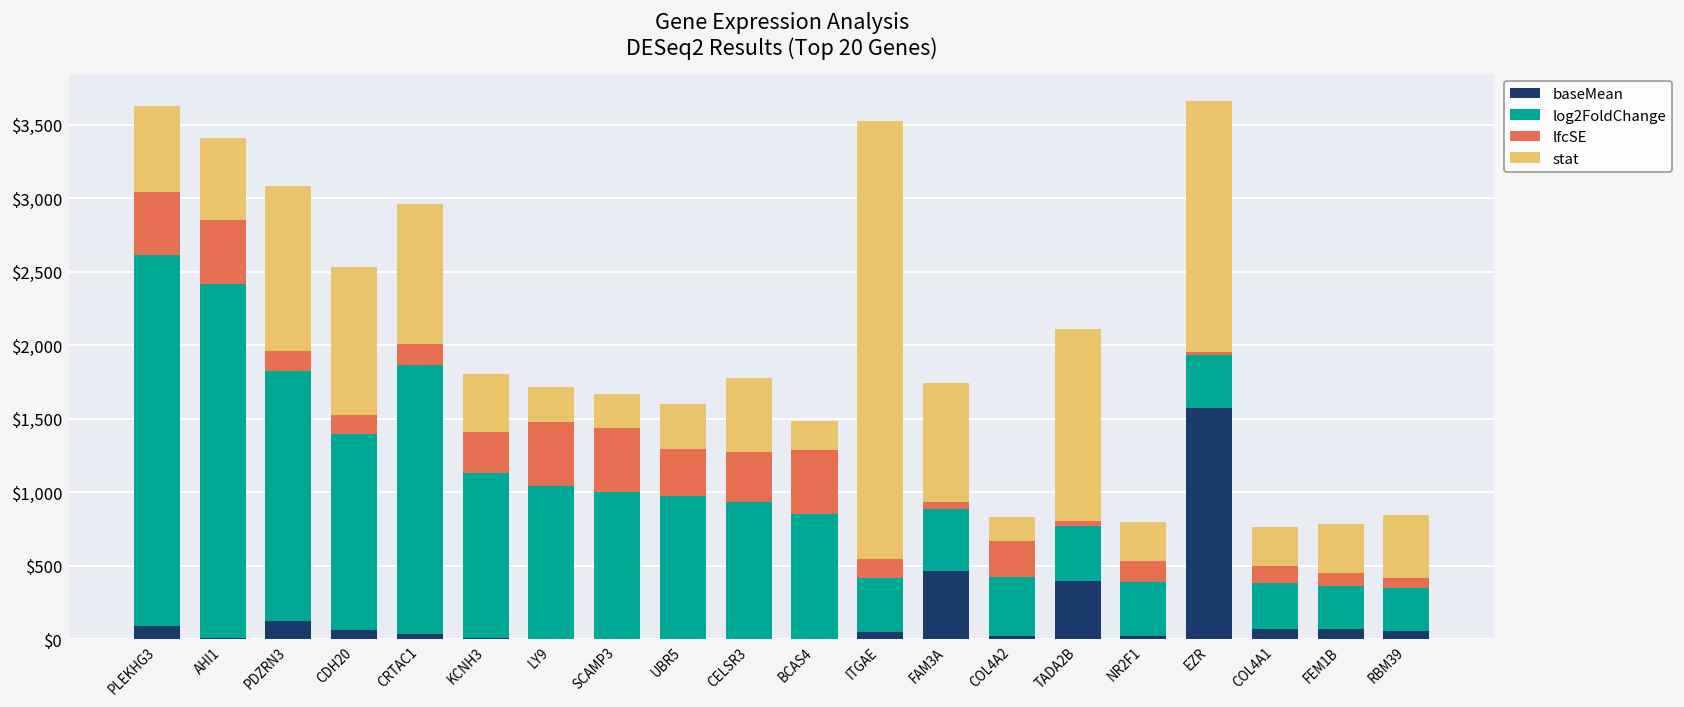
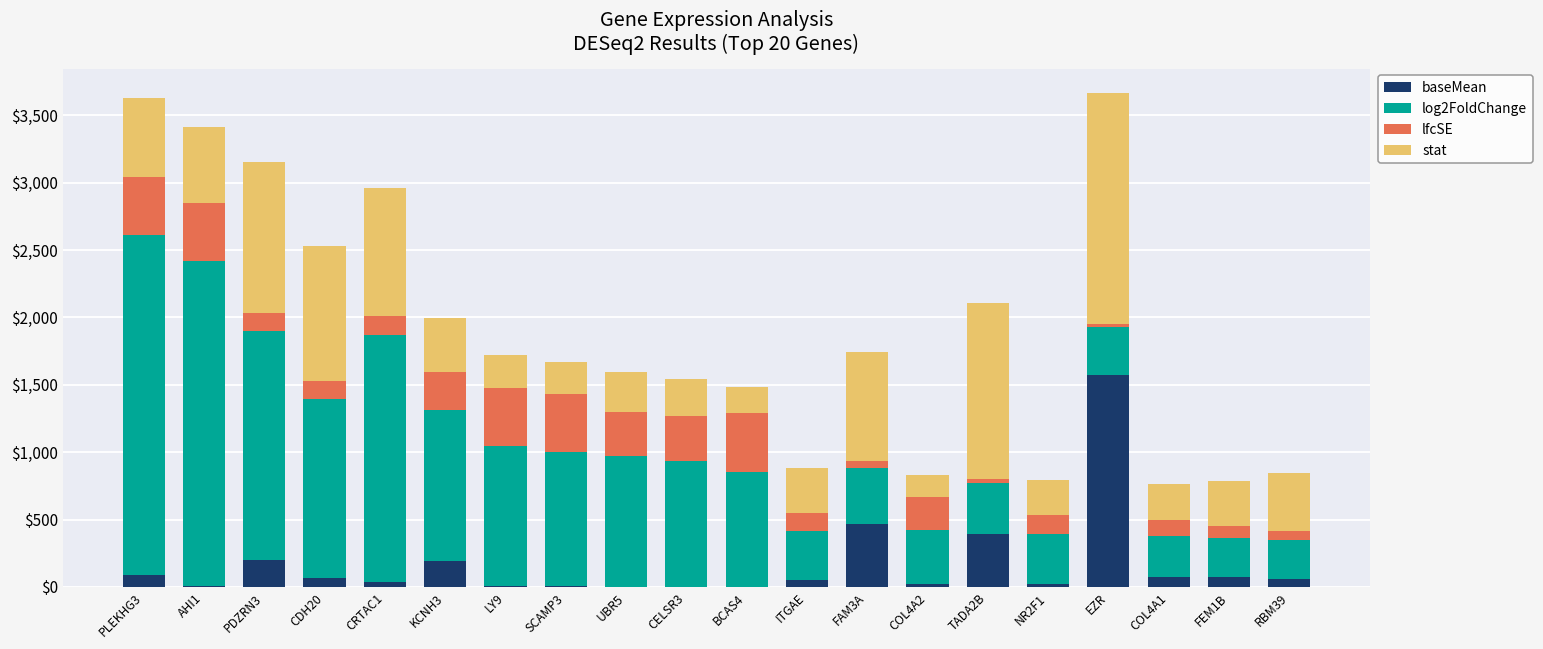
baseMean, PDZRN3: $130 -> $200
baseMean, KCNH3: $10 -> $190
stat, CELSR3: $500 -> $270
stat, ITGAE: $2,980 -> $340
